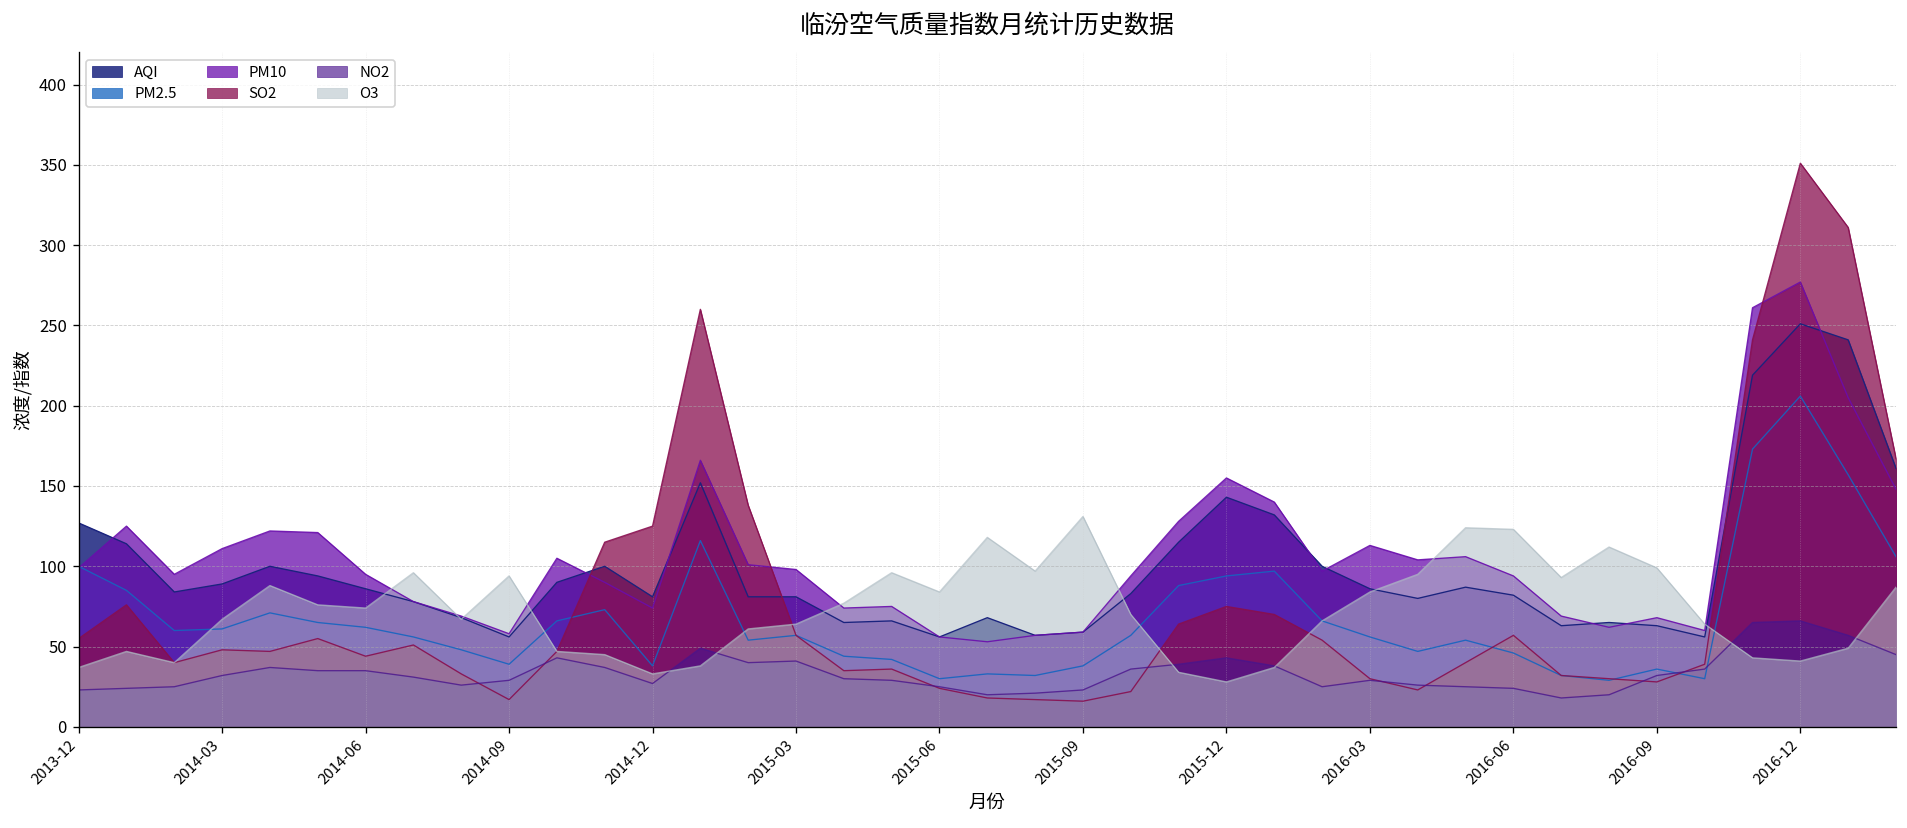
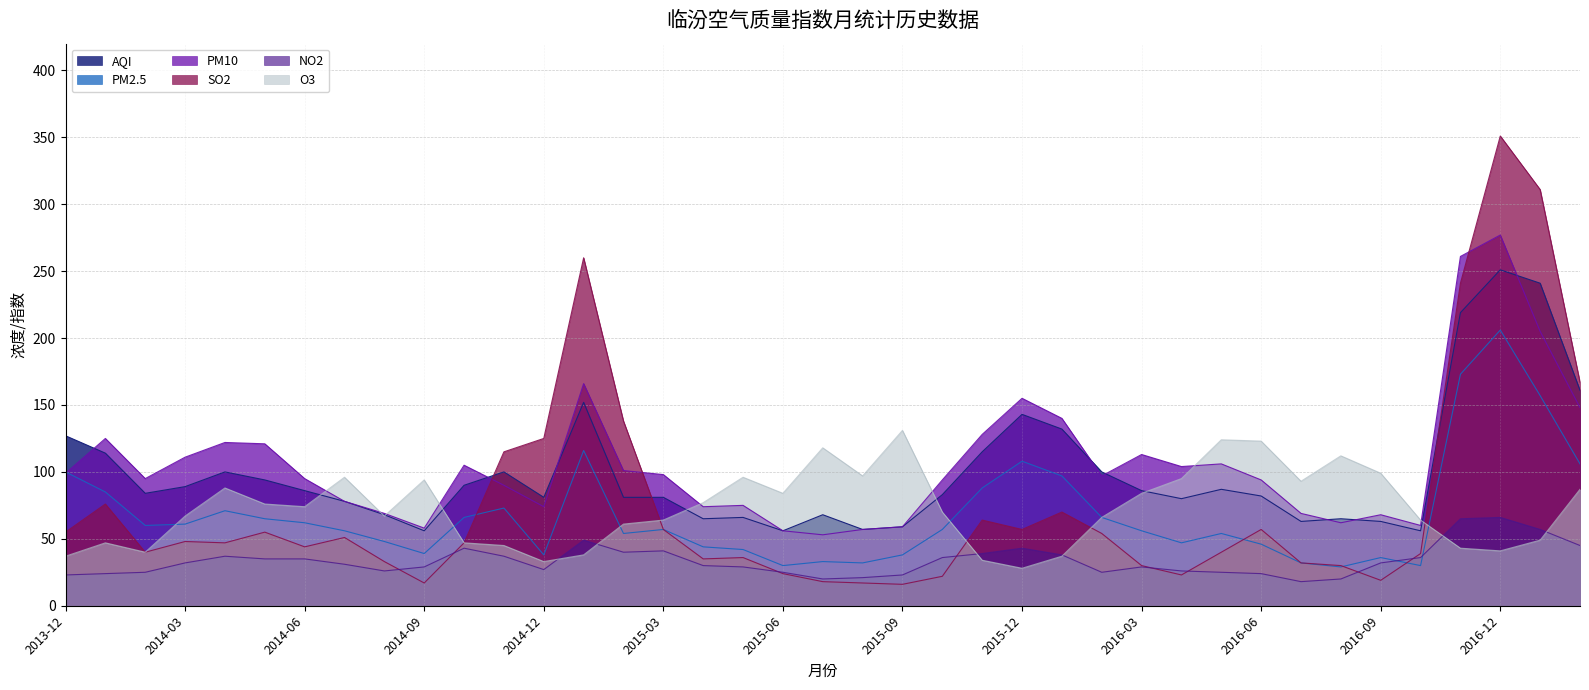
PM2.5, 2015-12: 94 -> 108
SO2, 2015-12: 75 -> 57
SO2, 2016-09: 28 -> 19
